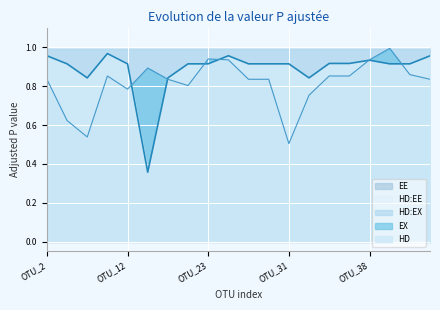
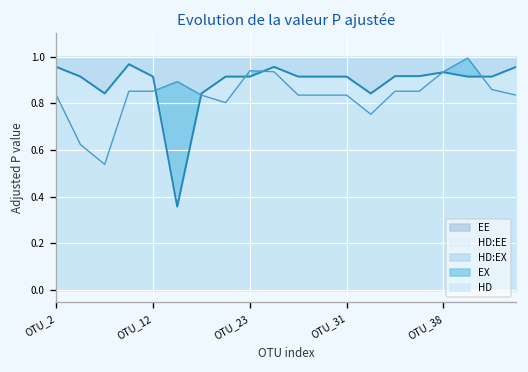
EX, OTU_12: 0.78 -> 0.85
EX, OTU_31: 0.50 -> 0.84
